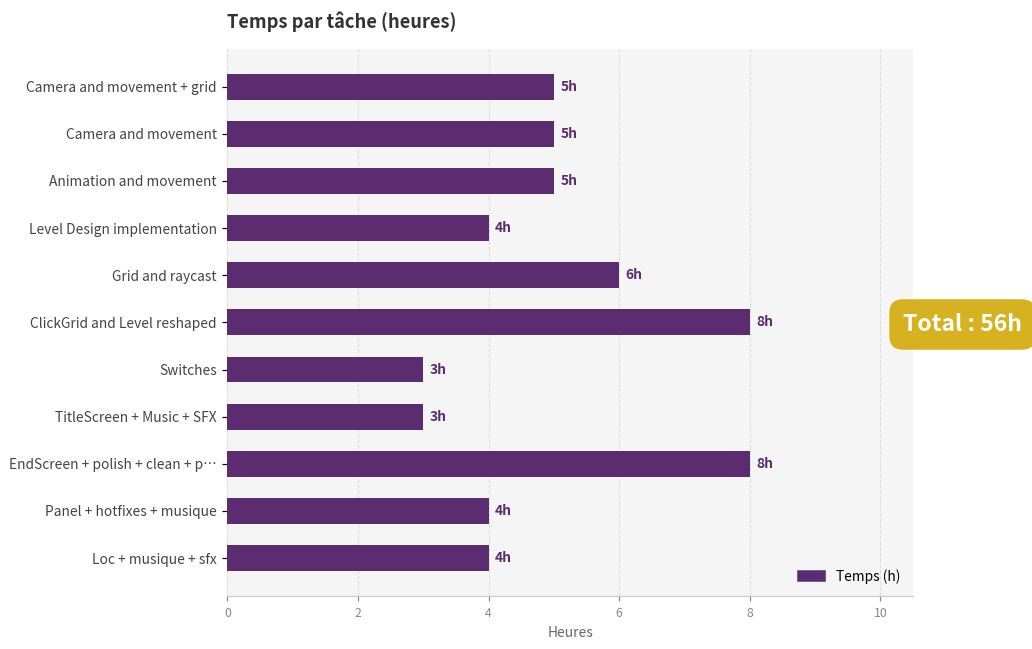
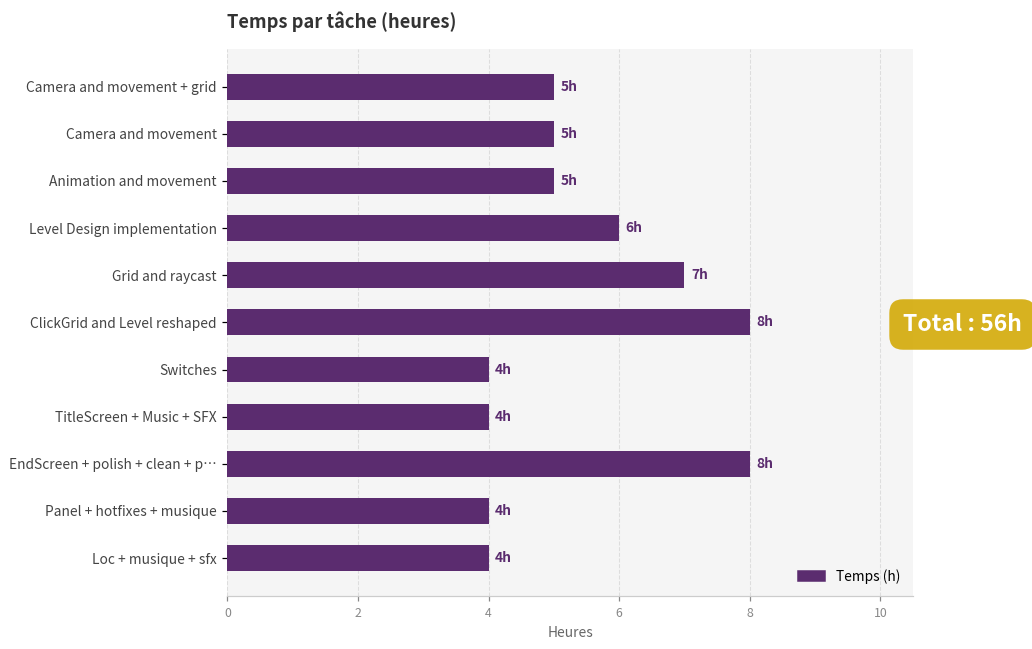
Level Design implementation: 4h -> 6h
Grid and raycast: 6h -> 7h
Switches: 3h -> 4h
TitleScreen + Music + SFX: 3h -> 4h
